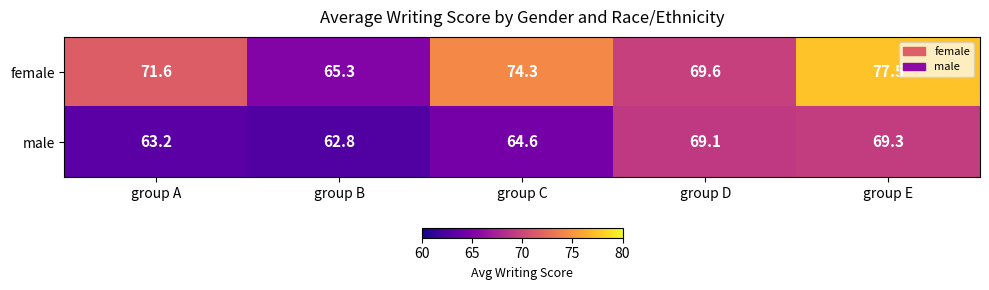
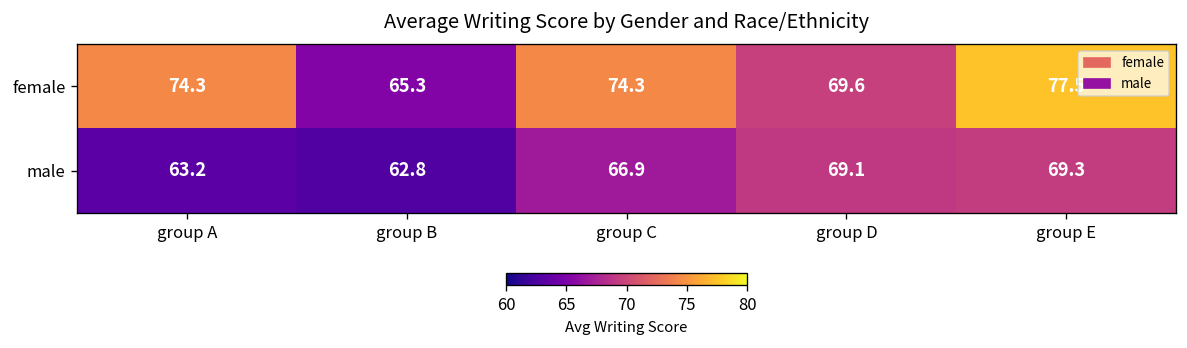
female, group A: 71.6 -> 74.3
male, group C: 64.6 -> 66.9
